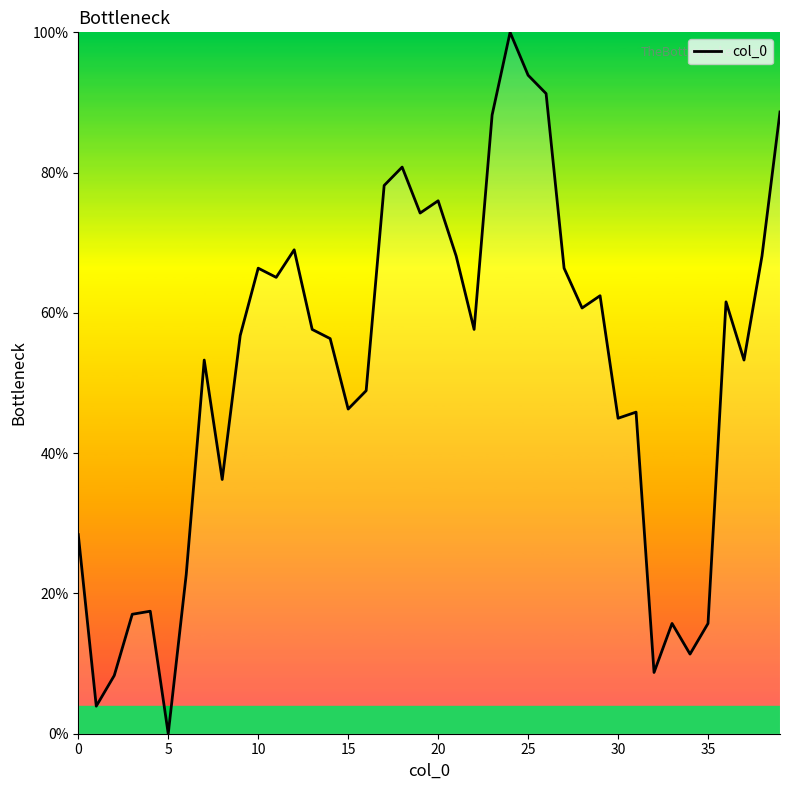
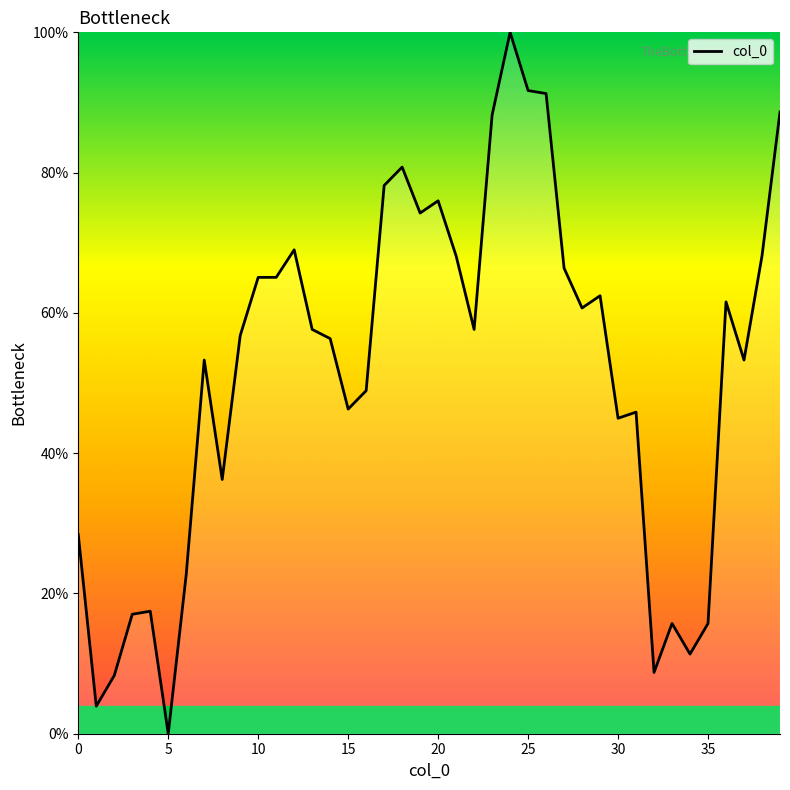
10: 66% -> 65%
25: 94% -> 92%
